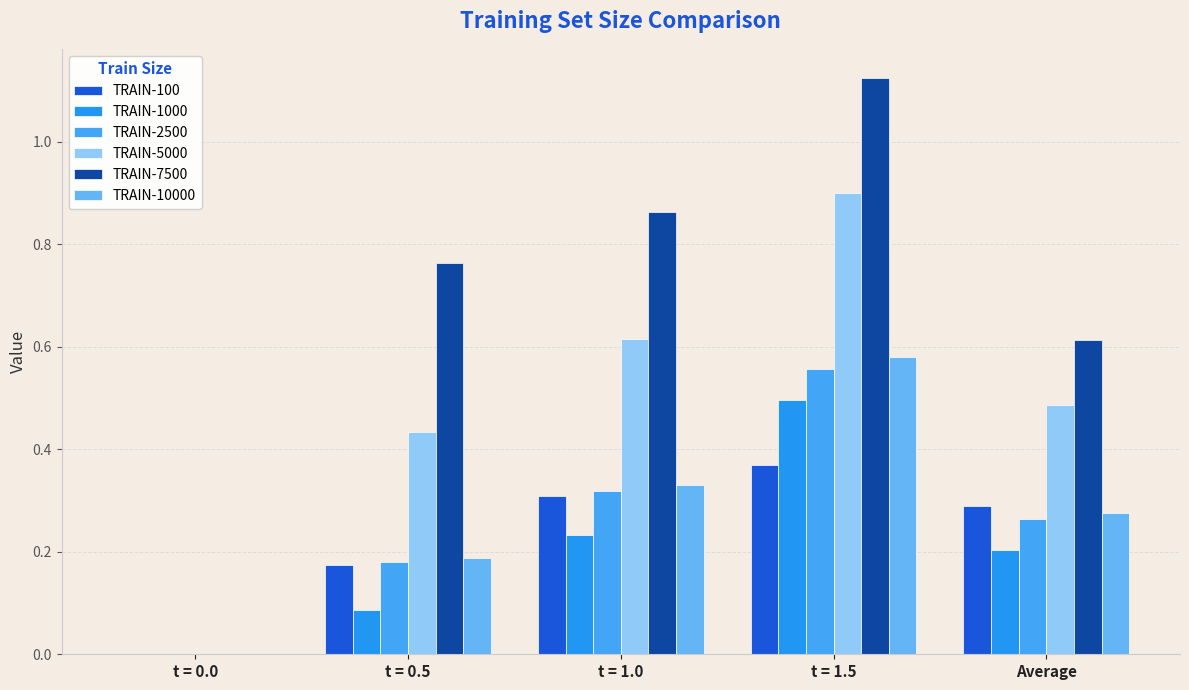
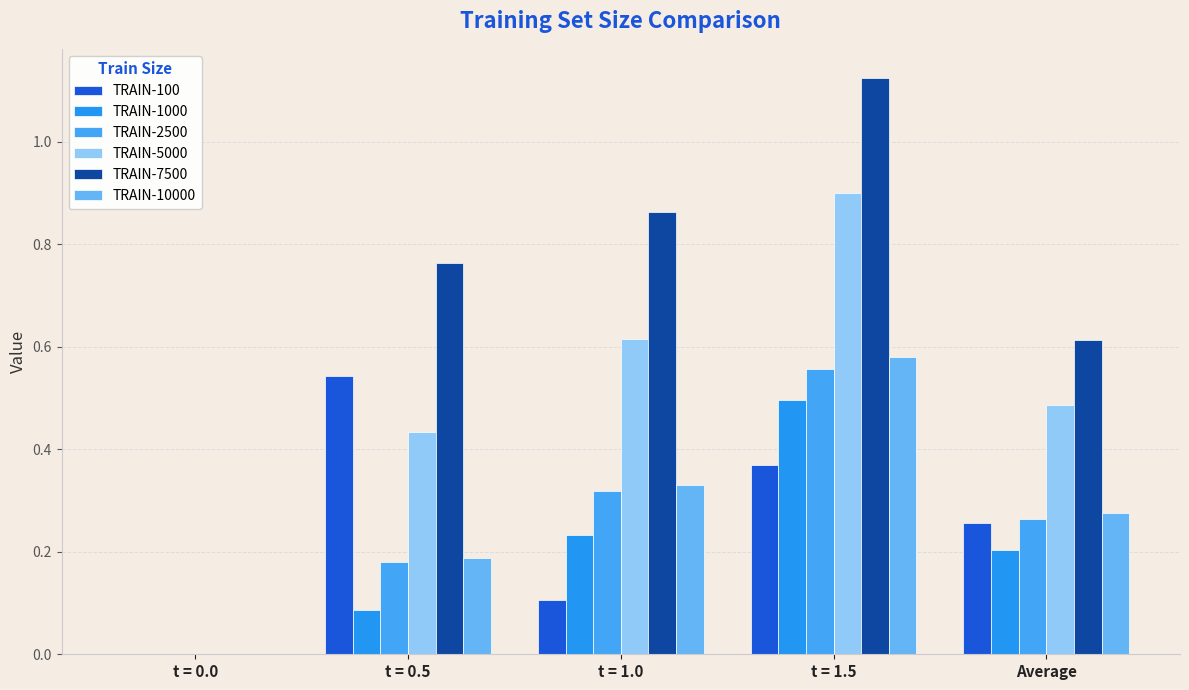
TRAIN-100, t = 0.5: 0.17 -> 0.54
TRAIN-100, t = 1.0: 0.31 -> 0.11
TRAIN-100, Average: 0.29 -> 0.26
